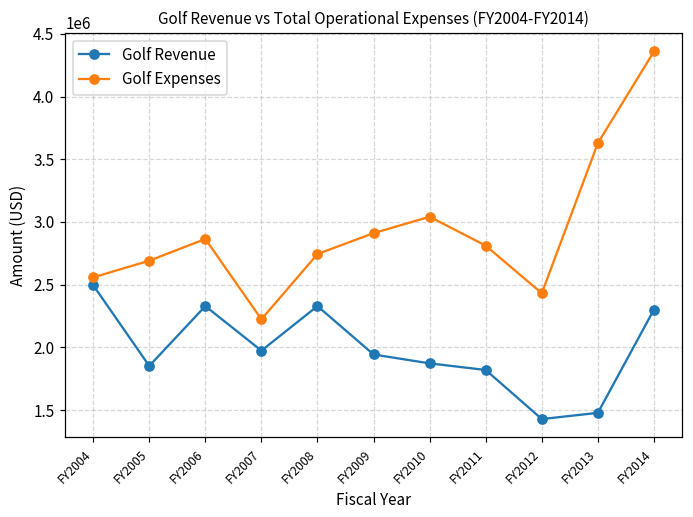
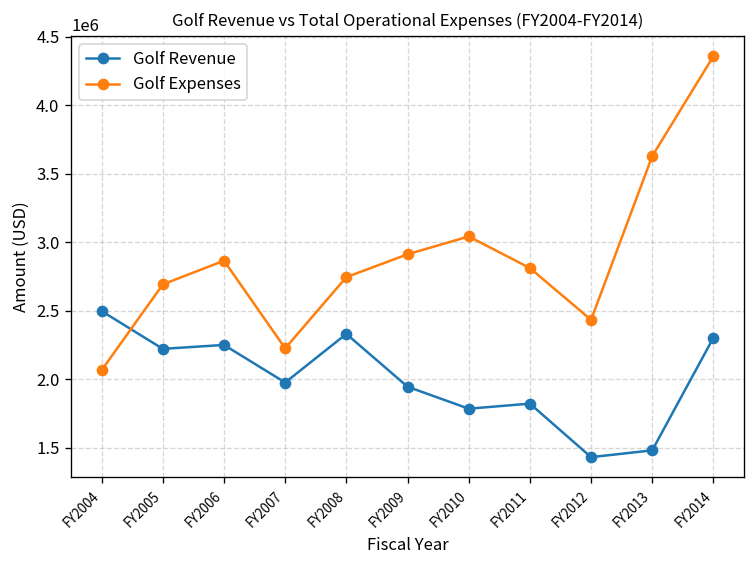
Golf Expenses, FY2004: 2560000 -> 2070000
Golf Revenue, FY2005: 1850000 -> 2220000
Golf Revenue, FY2006: 2330000 -> 2250000
Golf Revenue, FY2010: 1870000 -> 1780000
